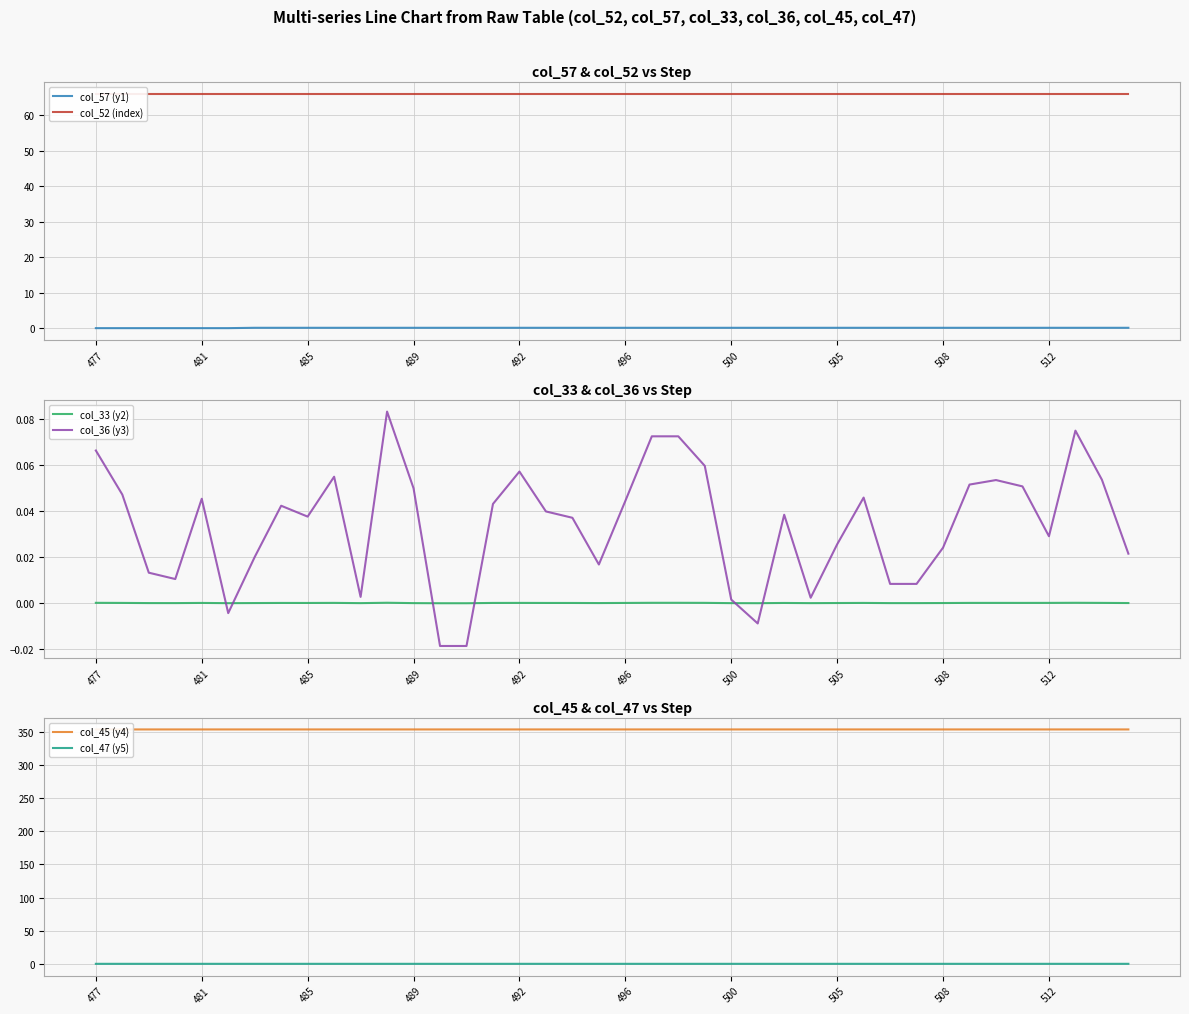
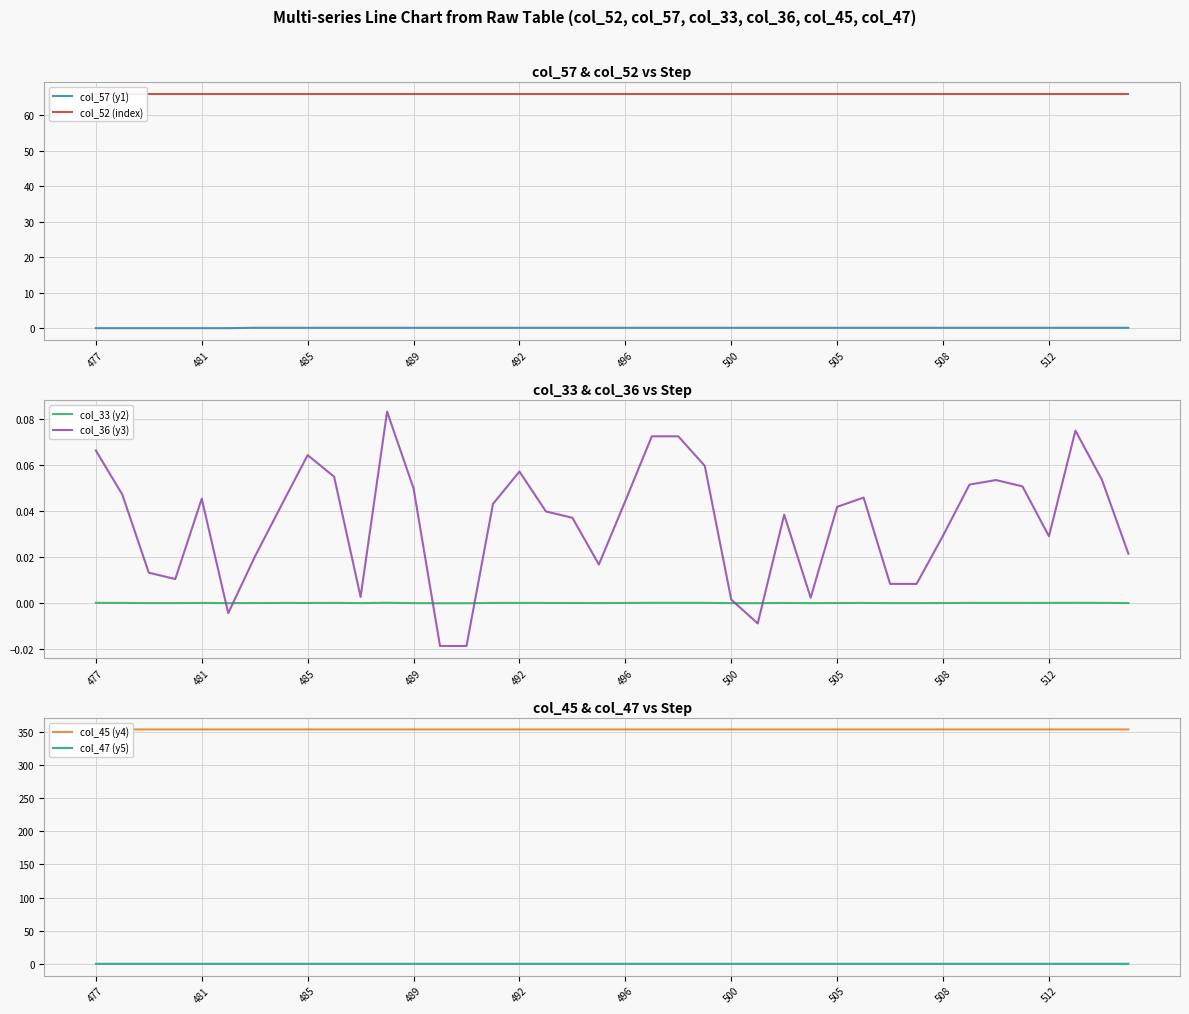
col_33 & col_36 vs Step, col_36 (y3), 485: 0.038 -> 0.064
col_33 & col_36 vs Step, col_36 (y3), 505: 0.026 -> 0.042
col_33 & col_36 vs Step, col_36 (y3), 508: 0.024 -> 0.029
